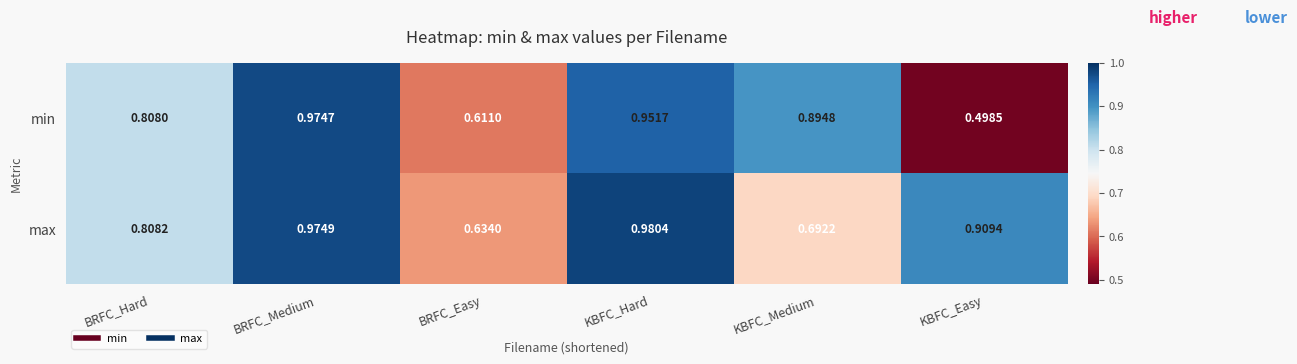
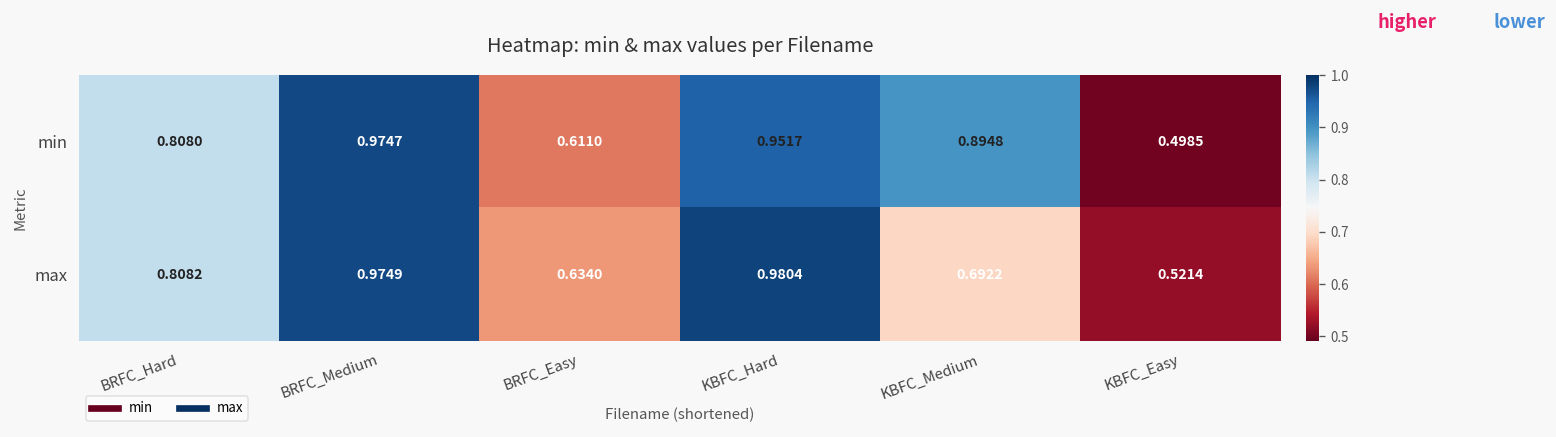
max, KBFC_Easy: 0.9094 -> 0.5214
